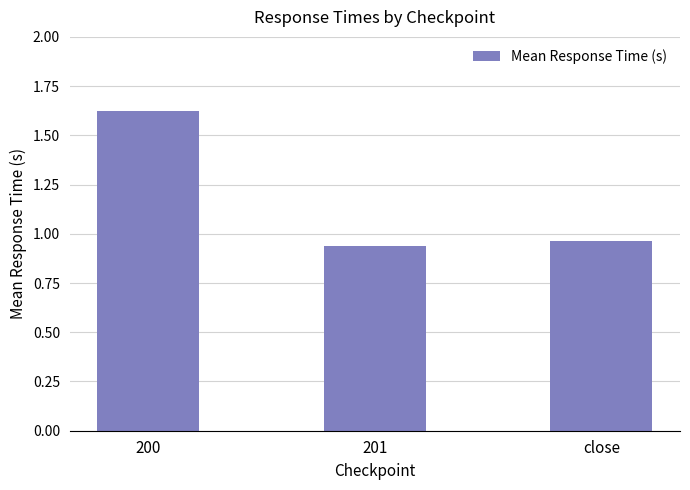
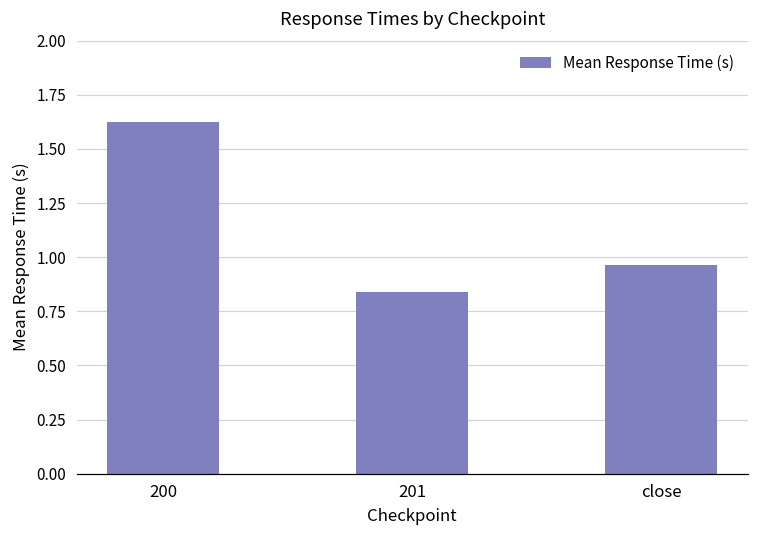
201: 0.94 -> 0.84
